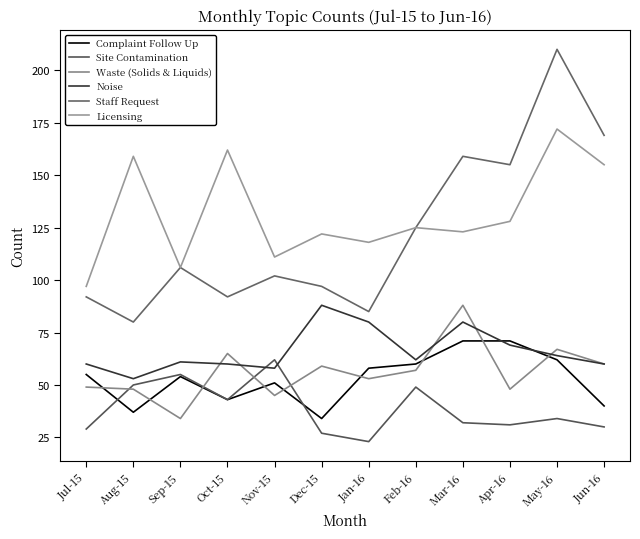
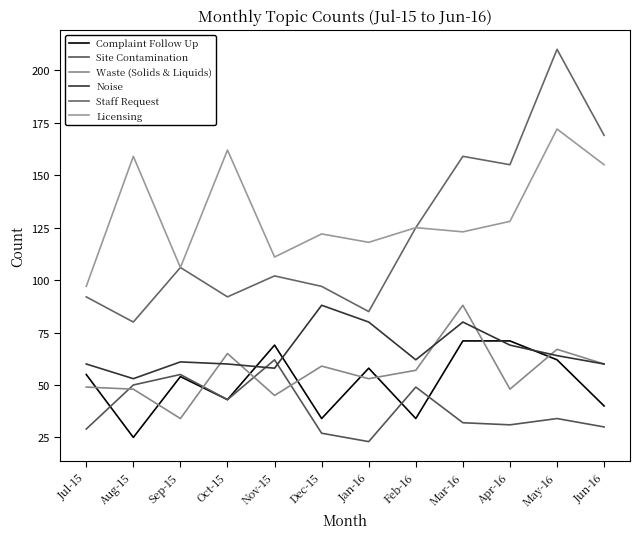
Complaint Follow Up, Aug-15: 37 -> 25
Complaint Follow Up, Nov-15: 51 -> 69
Complaint Follow Up, Feb-16: 60 -> 34
